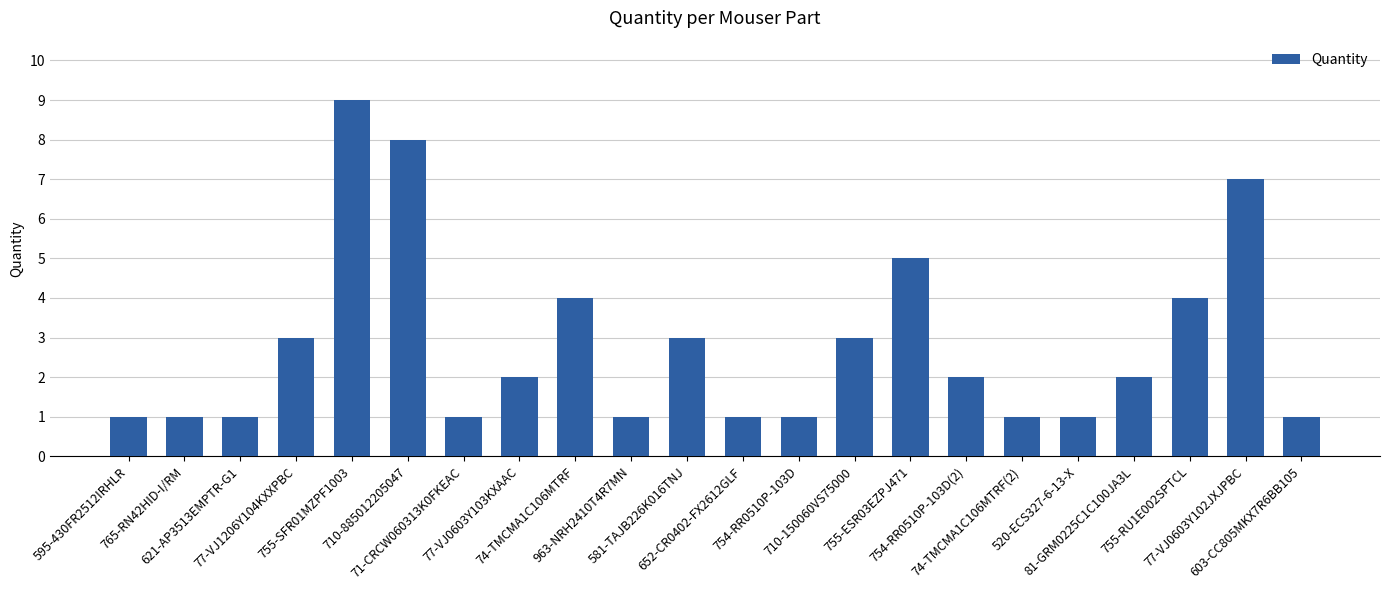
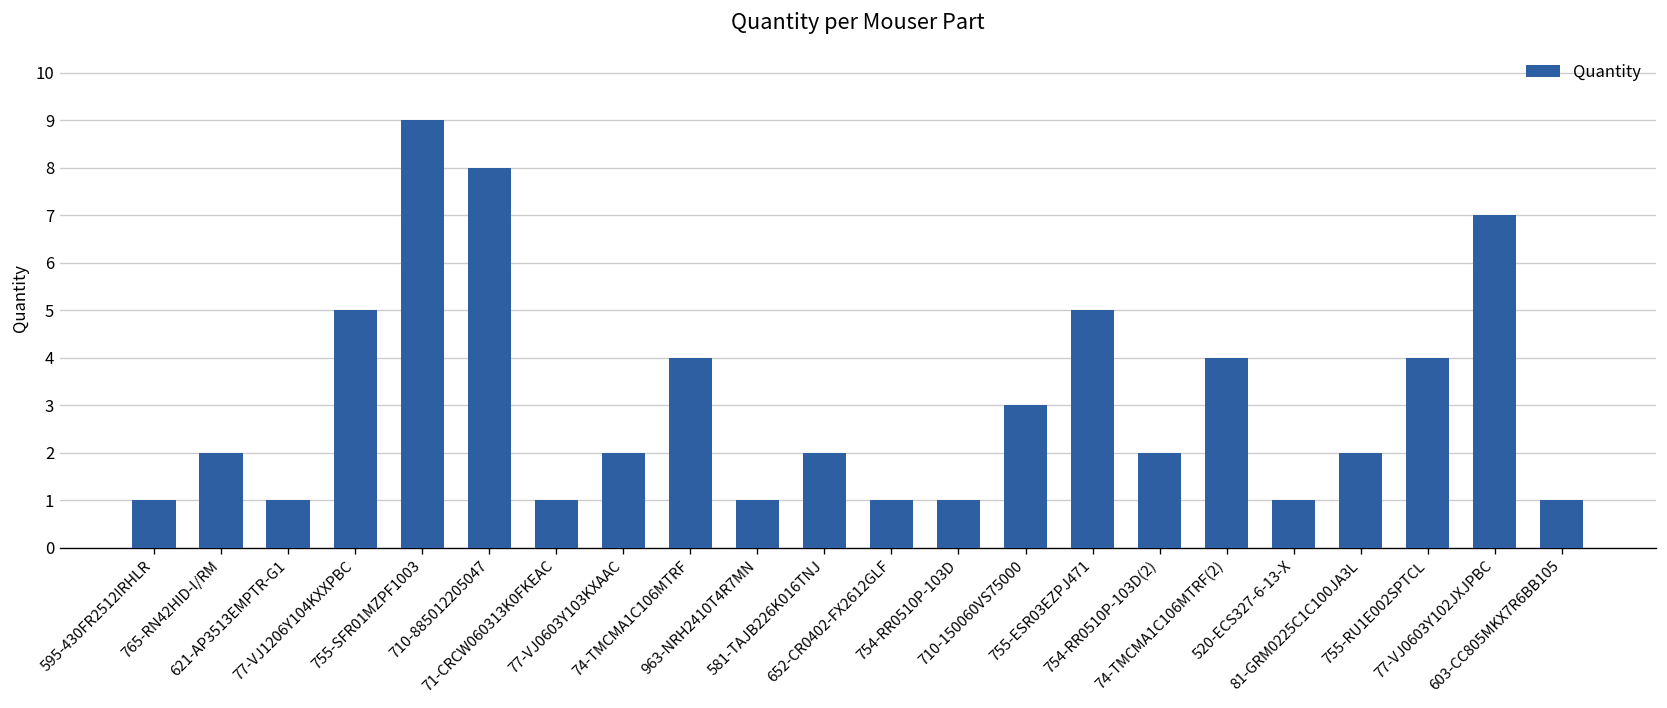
765-RN42HID-I/RM: 1 -> 2
77-VJ1206Y104KXXPBC: 3 -> 5
581-TAJB226K016TNJ: 3 -> 2
74-TMCMA1C106MTRF(2): 1 -> 4
